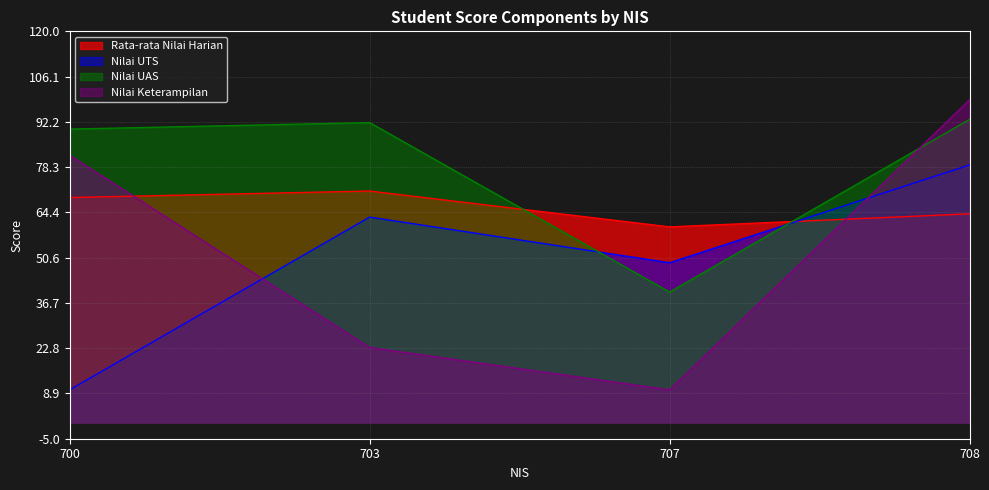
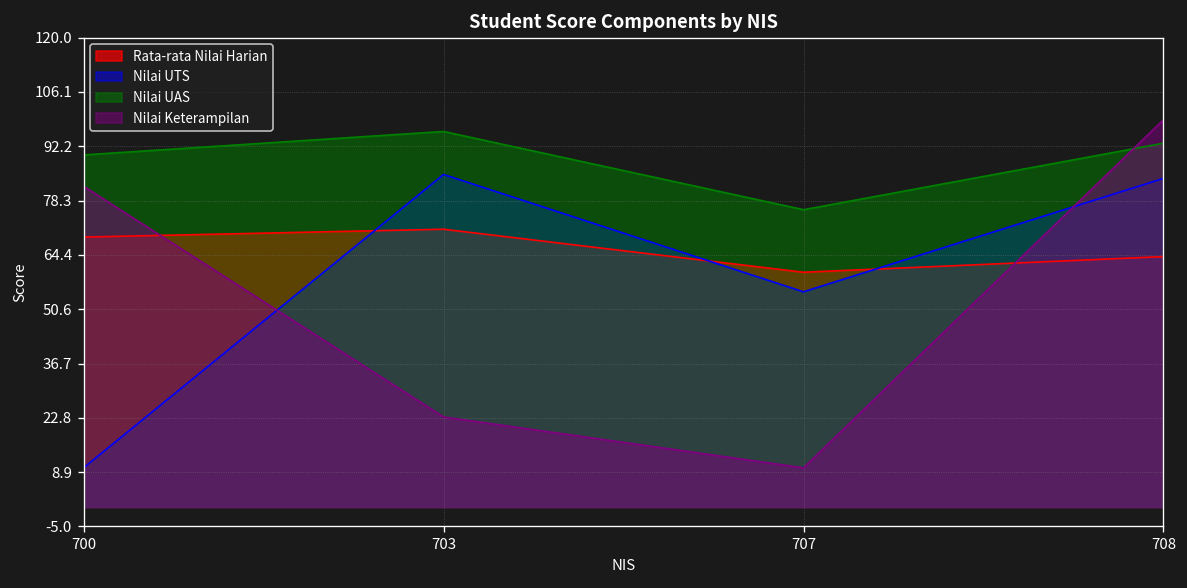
Nilai UTS, 703: 63 -> 85
Nilai UAS, 703: 92 -> 96
Nilai UTS, 707: 49 -> 55
Nilai UAS, 707: 40 -> 76
Nilai UTS, 708: 79 -> 84
